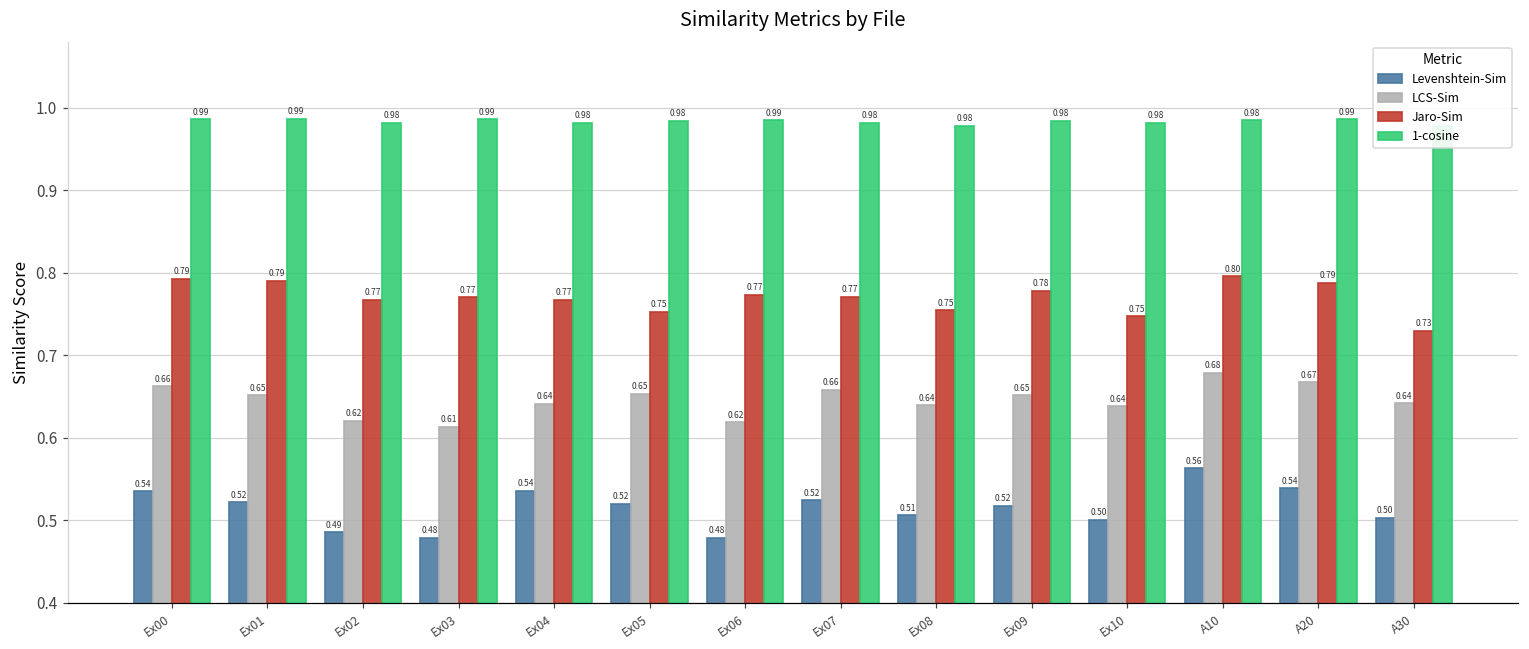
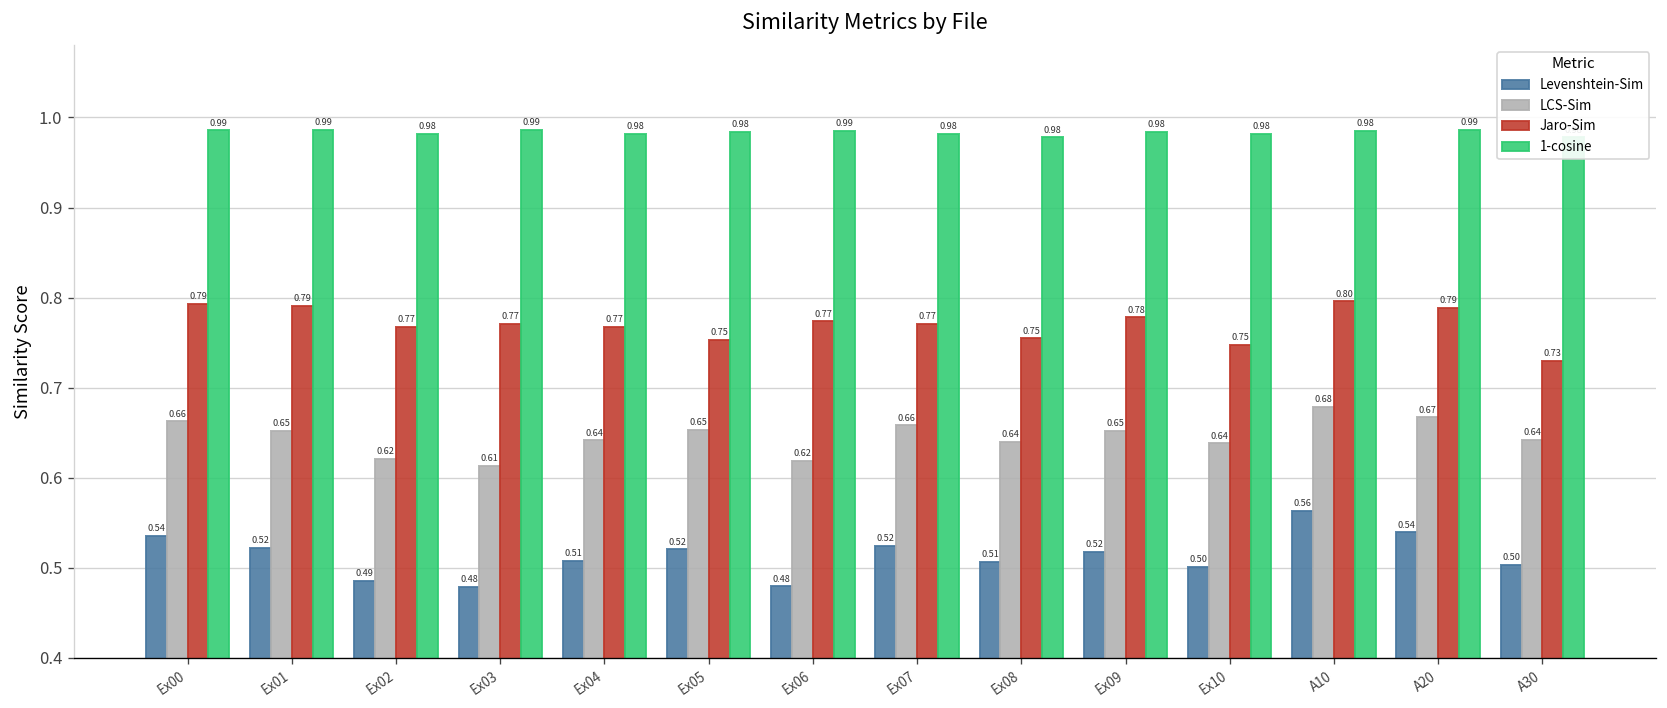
Levenshtein-Sim, Ex04: 0.54 -> 0.51
